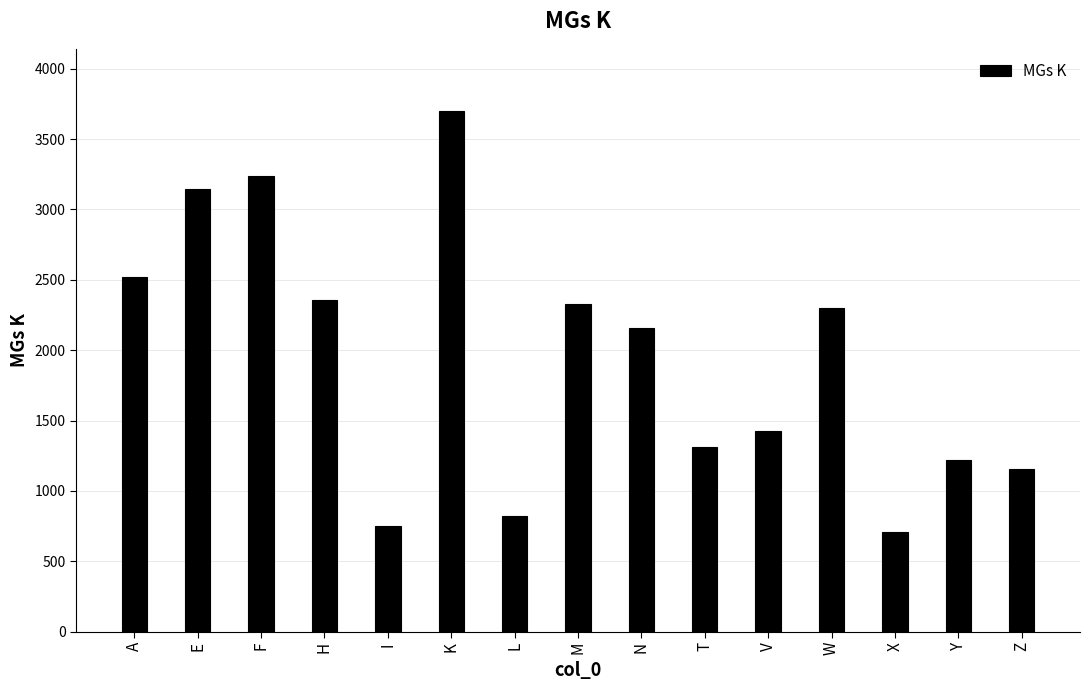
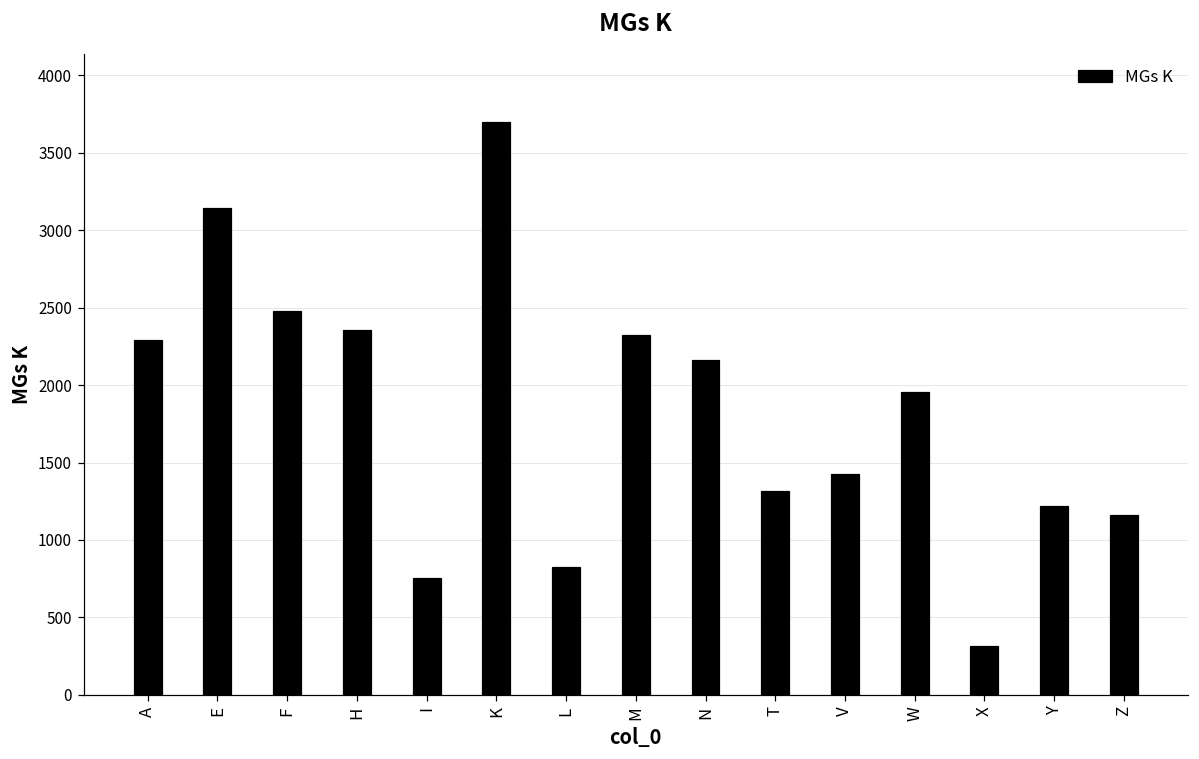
A: 2520 -> 2290
F: 3240 -> 2480
W: 2300 -> 1960
X: 710 -> 320
